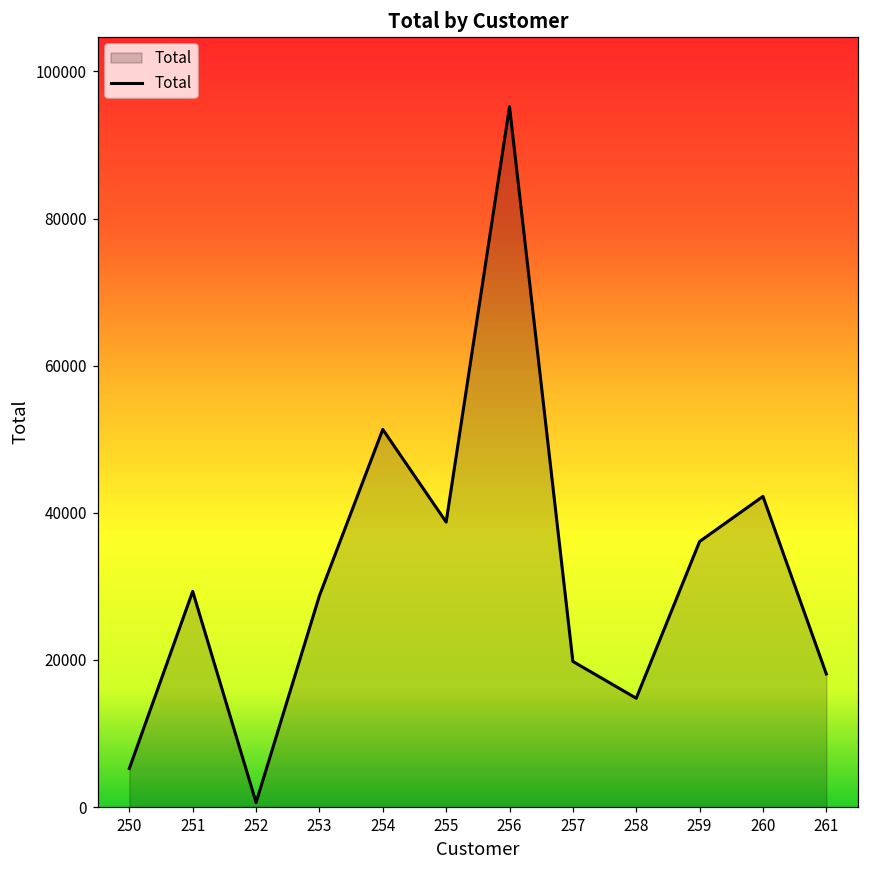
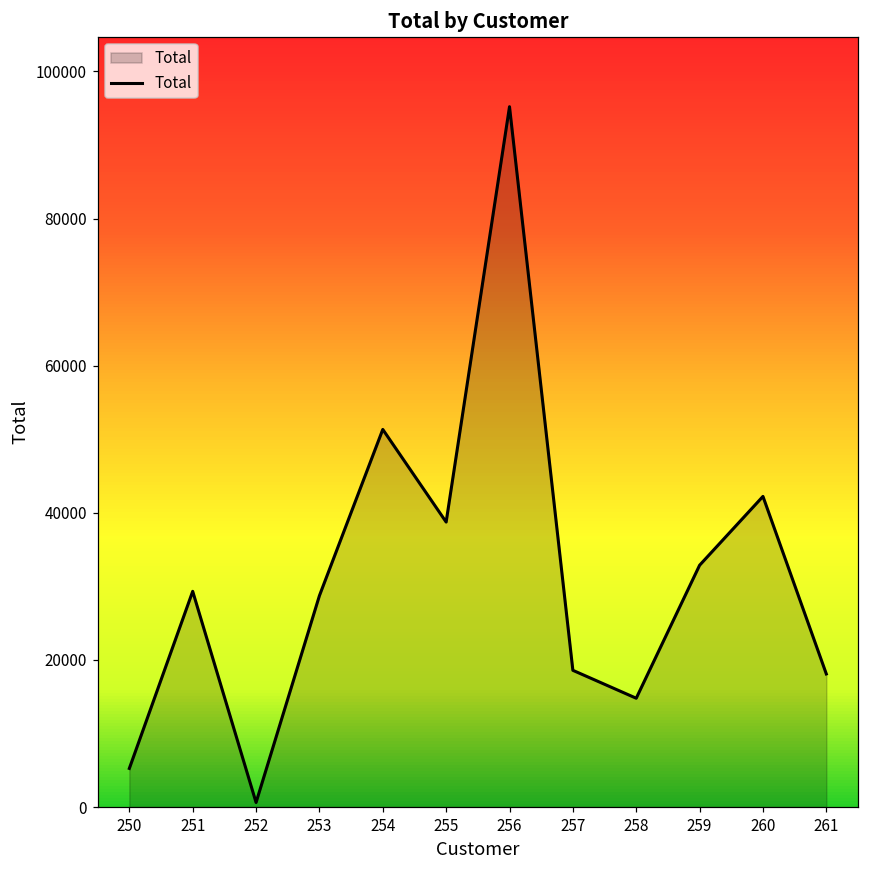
257: 20000 -> 19000
259: 36000 -> 33000
